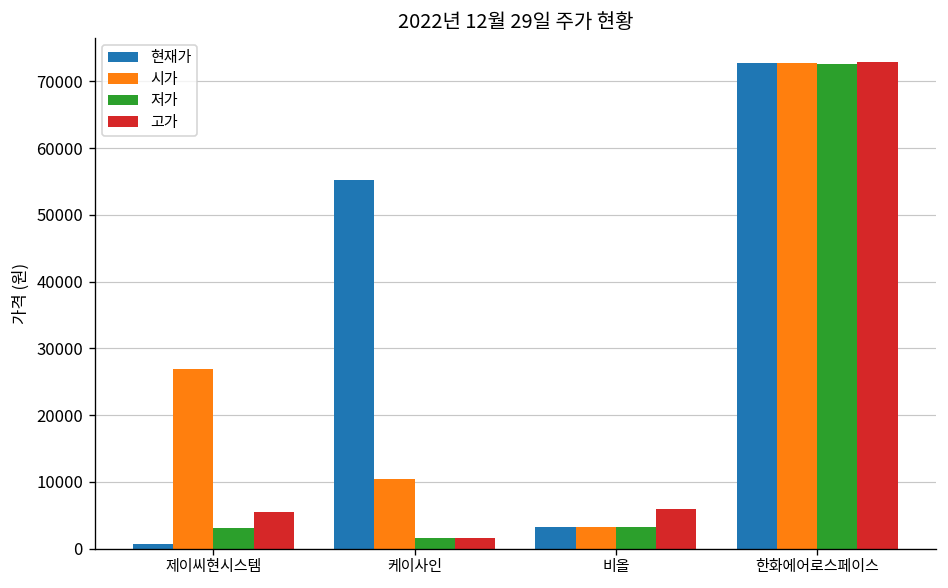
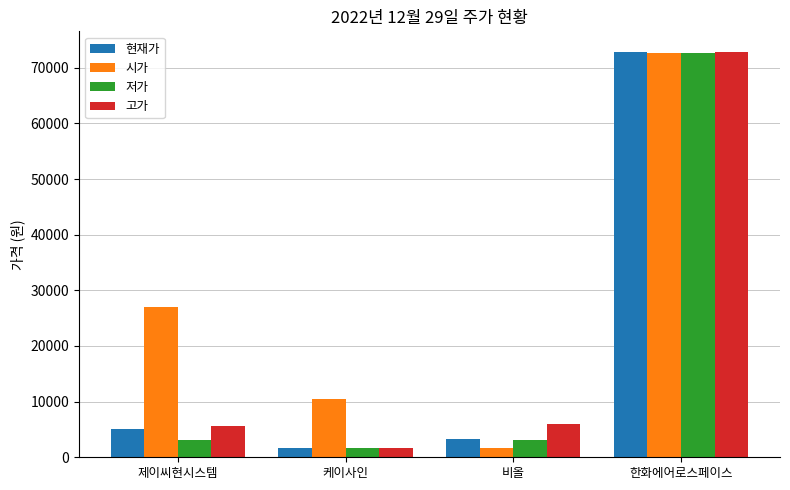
현재가, 제이씨현시스템: 1000 -> 5000
현재가, 케이사인: 55000 -> 2000
시가, 비올: 3000 -> 2000
